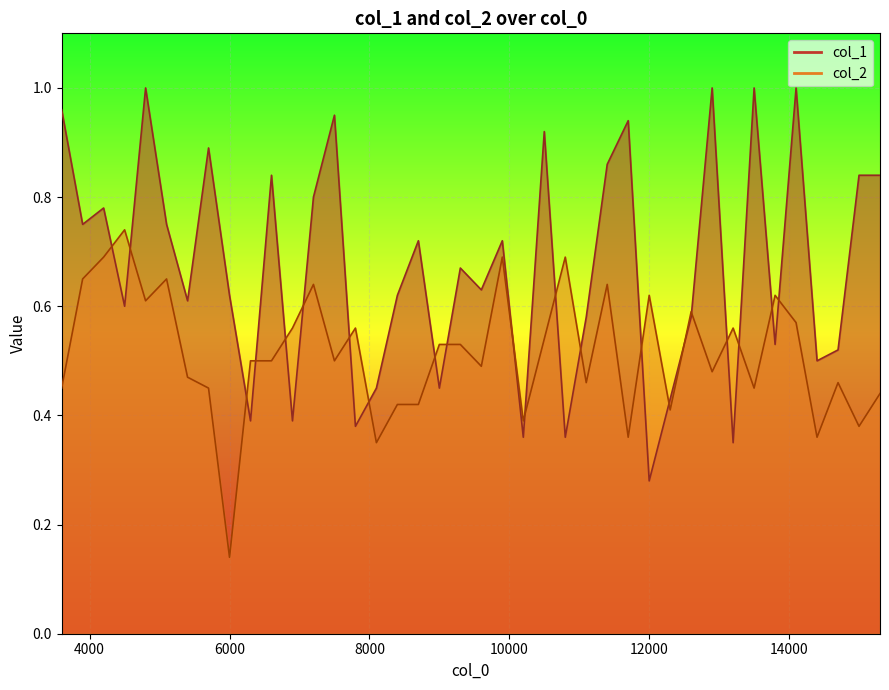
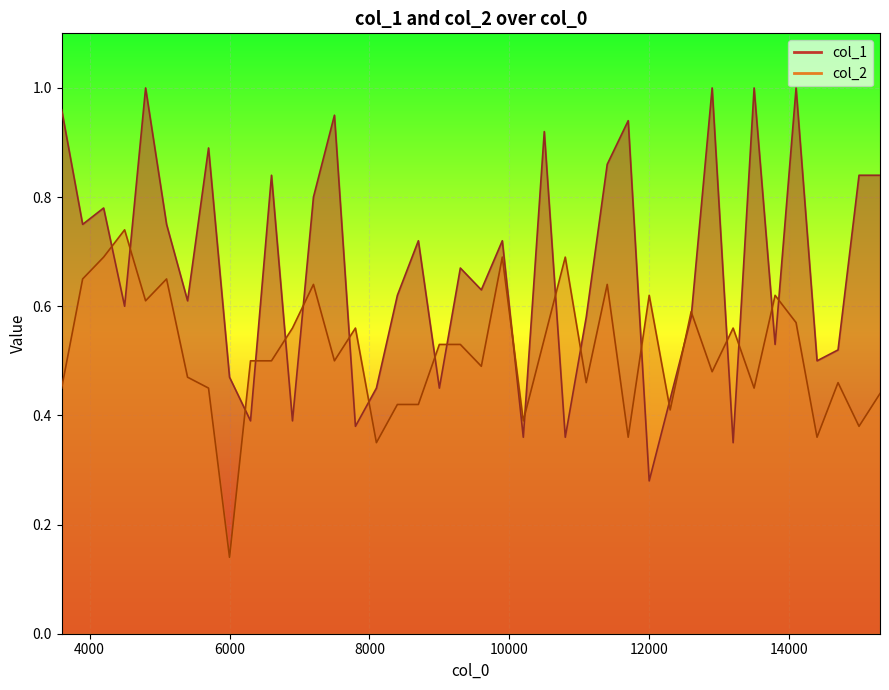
col_1, 6000: 0.62 -> 0.47
